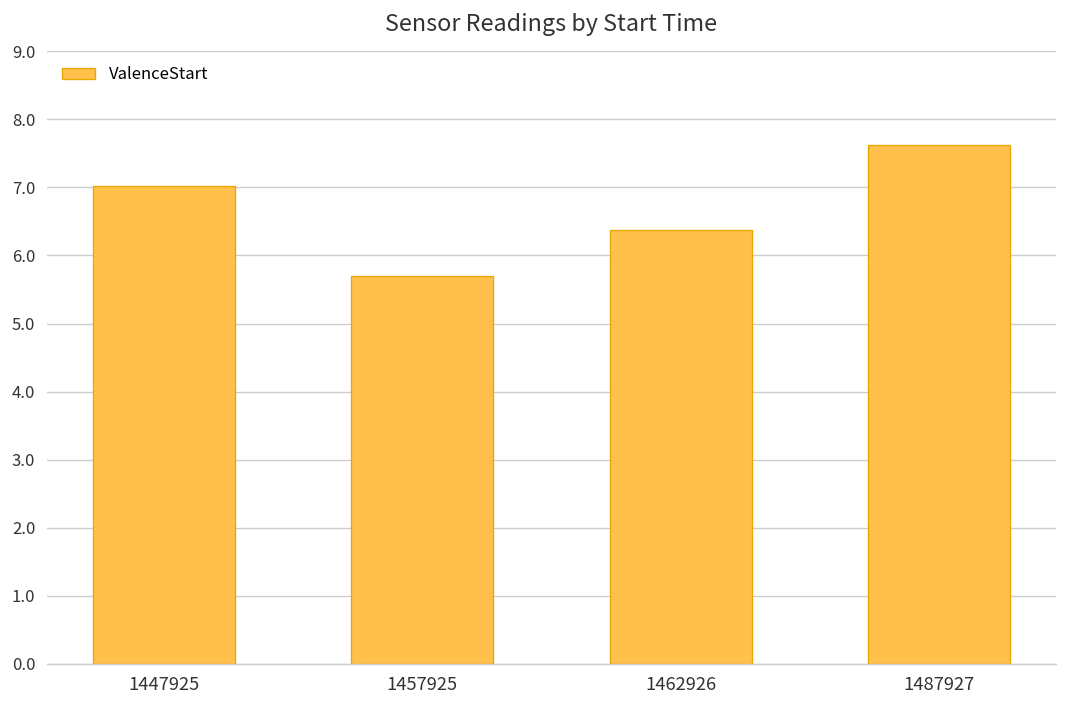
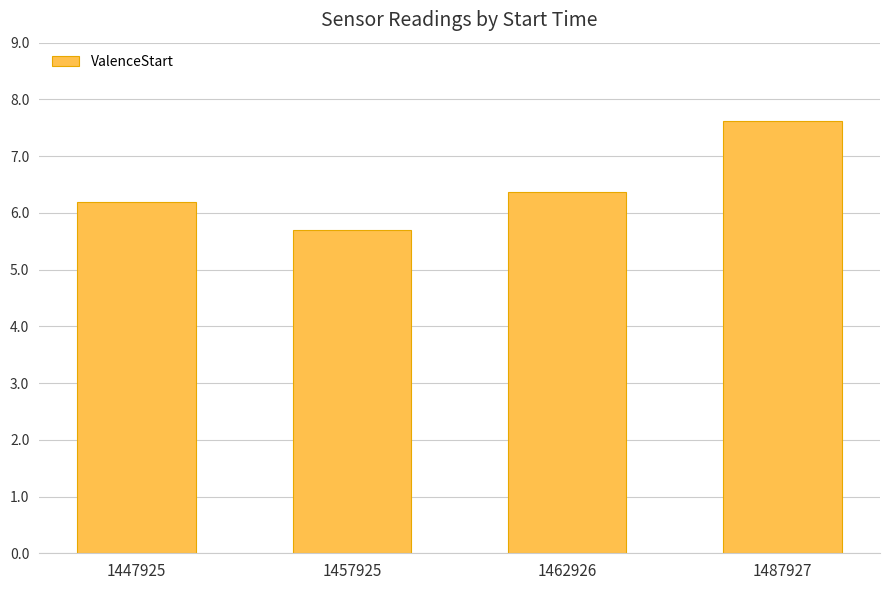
1447925: 7.0 -> 6.2
